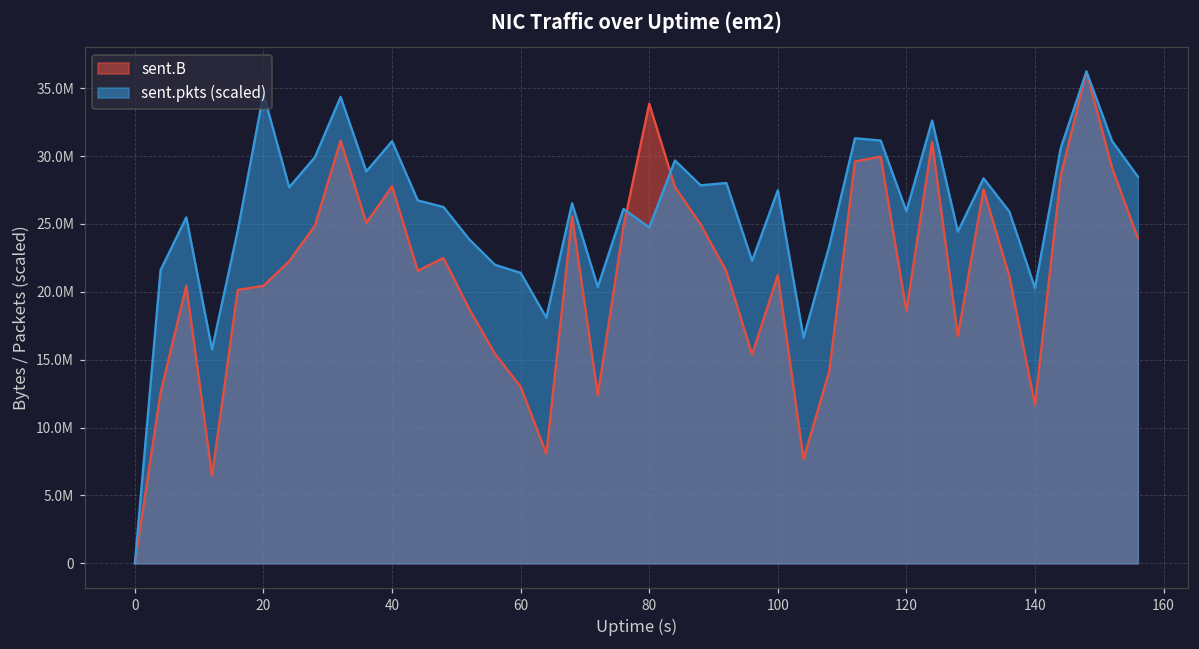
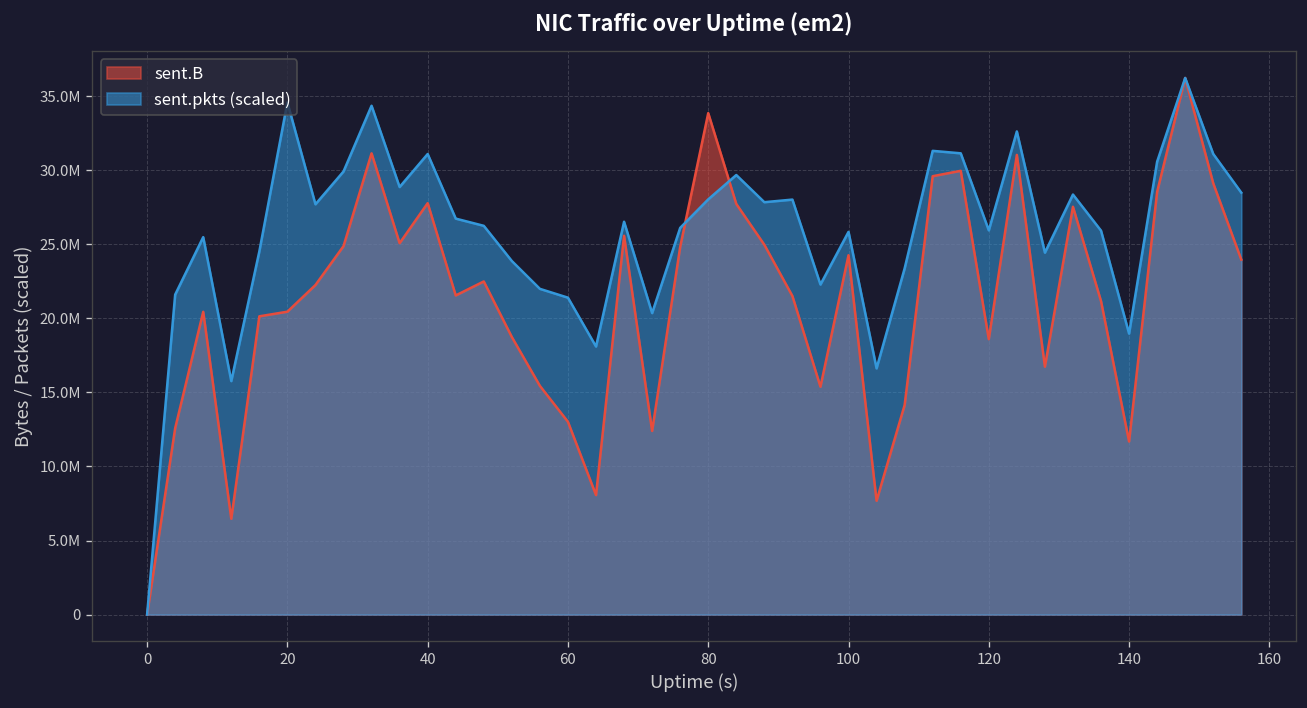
sent.pkts (scaled), 80: 24700000 -> 28000000
sent.B, 100: 21200000 -> 24300000
sent.pkts (scaled), 100: 27500000 -> 25800000
sent.pkts (scaled), 140: 20300000 -> 19000000
